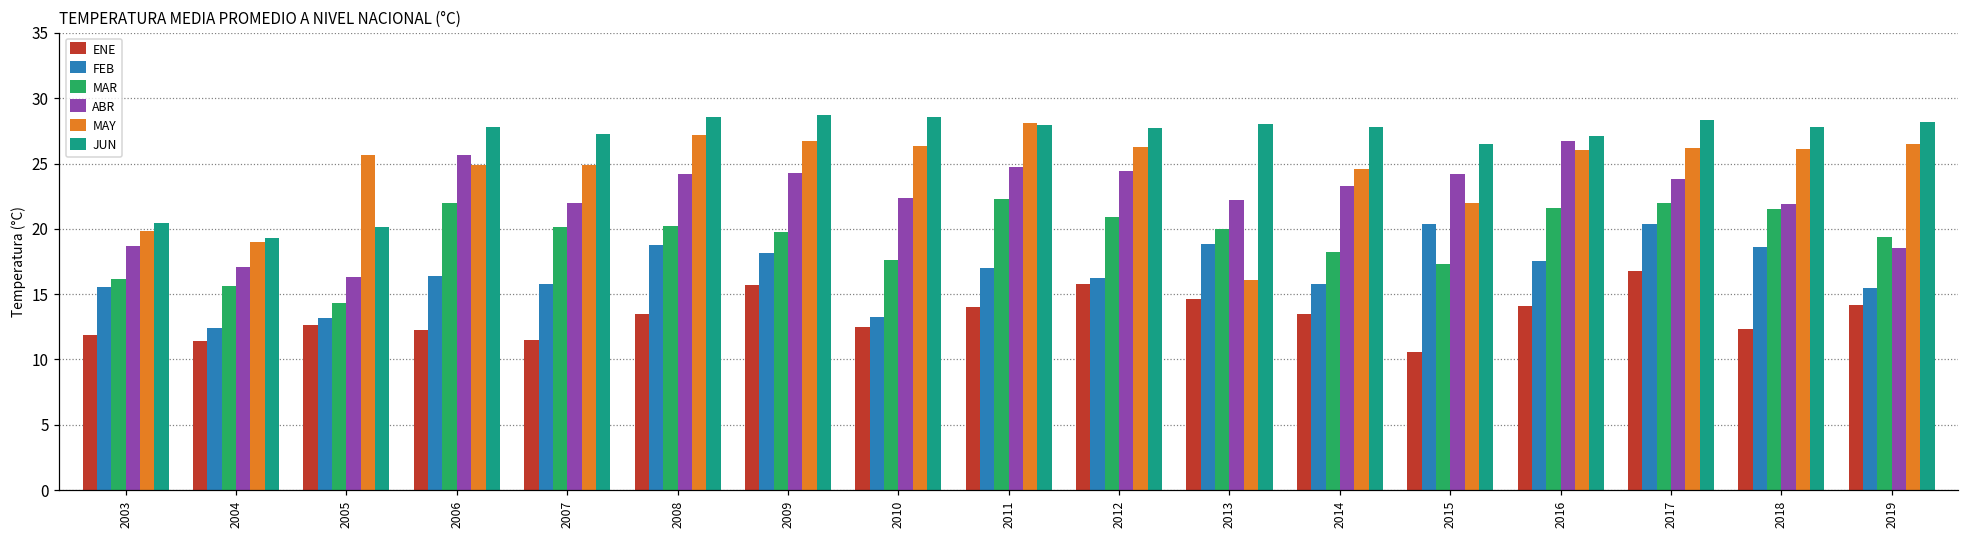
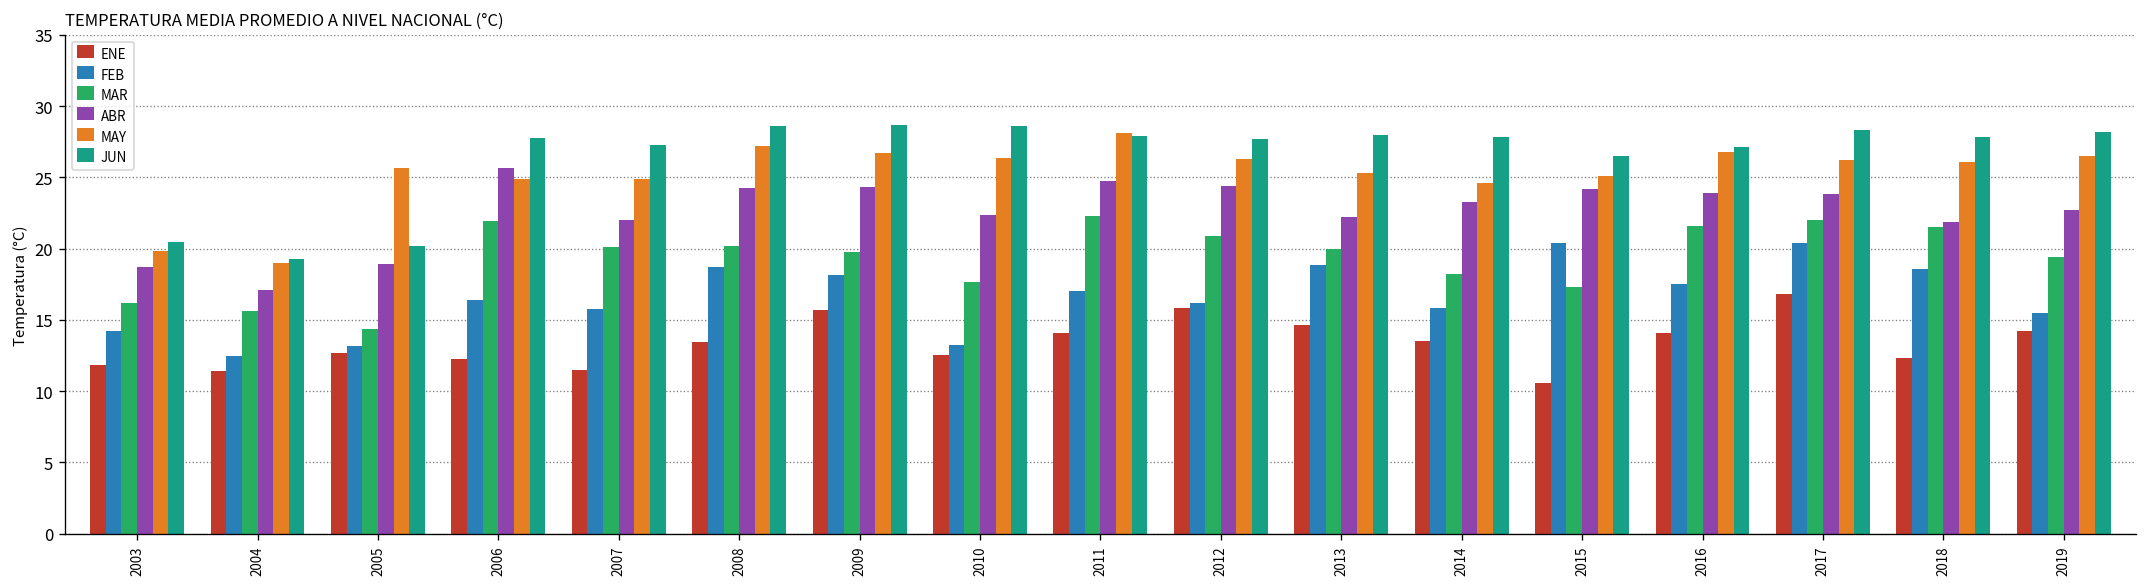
FEB, 2003: 15.5 -> 14.2
ABR, 2005: 16.3 -> 18.9
MAY, 2013: 16.1 -> 25.3
MAY, 2015: 22.0 -> 25.1
ABR, 2016: 26.7 -> 23.9
MAY, 2016: 26.0 -> 26.8
ABR, 2019: 18.5 -> 22.7
